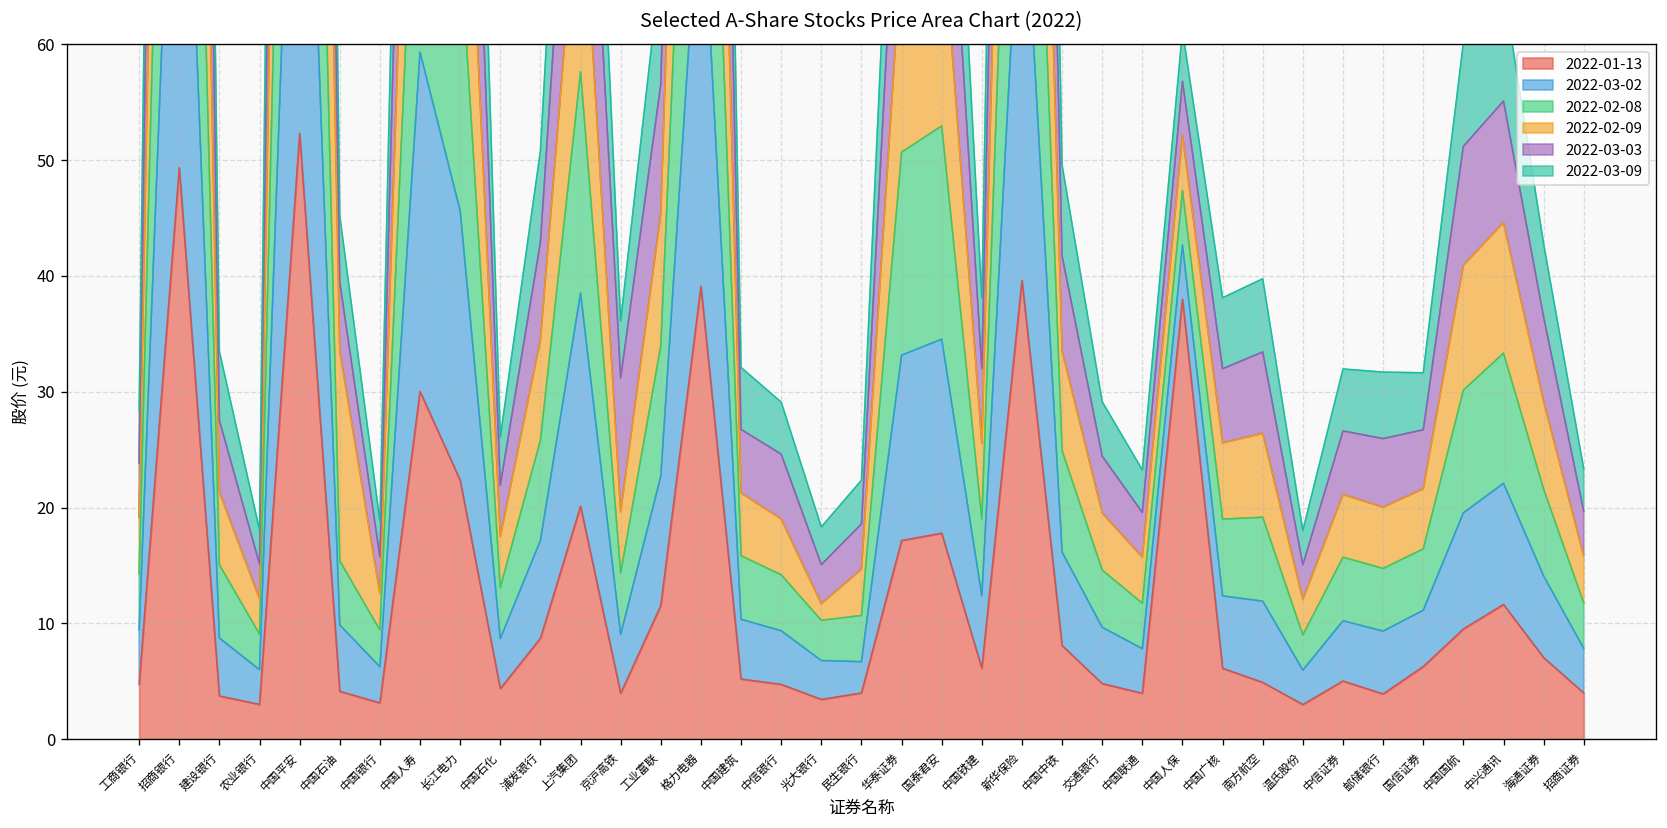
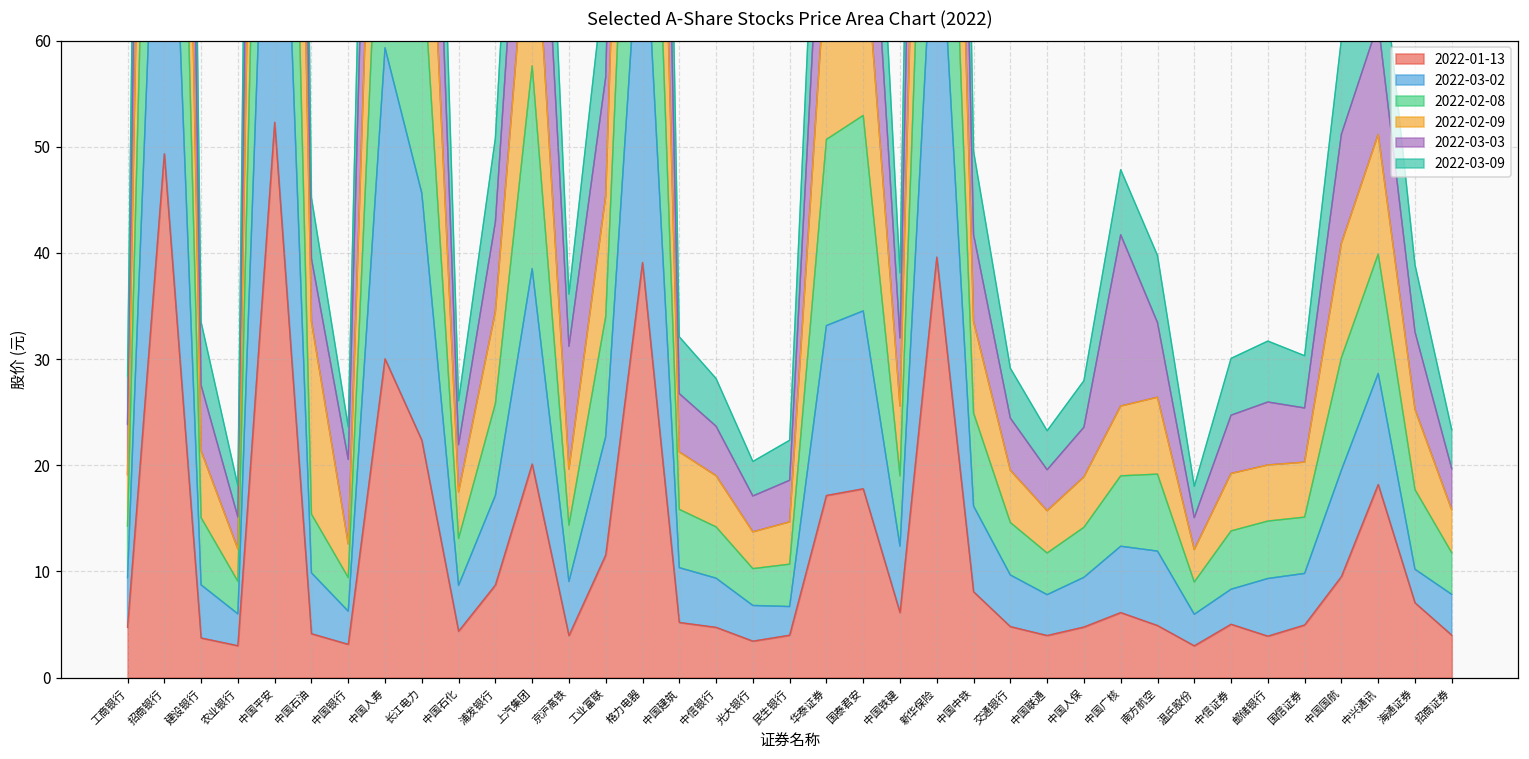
2022-03-03, 中国银行: 3 -> 8
2022-03-03, 中信银行: 6 -> 5
2022-02-09, 光大银行: 1 -> 3
2022-01-13, 中国人保: 38 -> 5
2022-03-03, 中国广核: 6 -> 16
2022-03-02, 中信证券: 5 -> 3
2022-01-13, 国信证券: 6 -> 5
2022-01-13, 中兴通讯: 12 -> 18
2022-03-02, 海通证券: 7 -> 3
